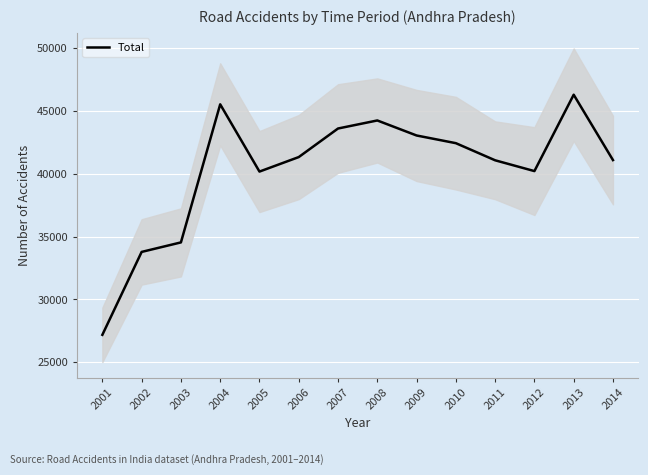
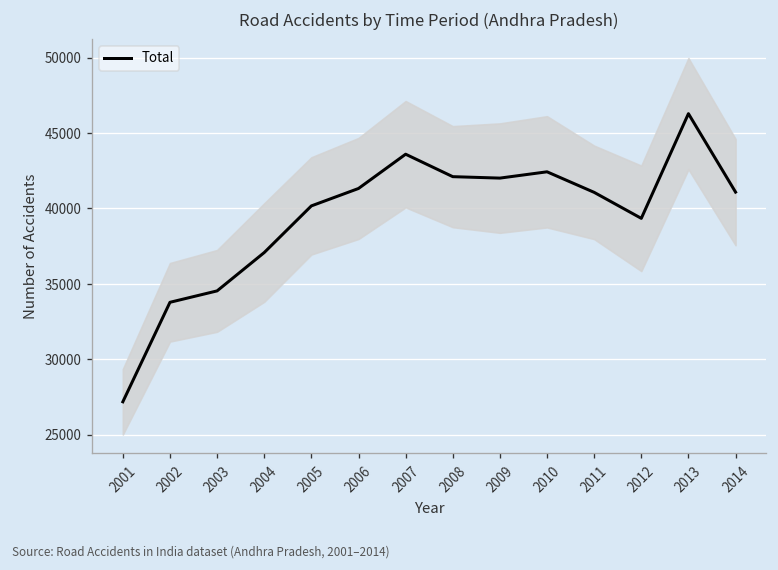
Total, 2004: 45500 -> 37100
Total, 2008: 44200 -> 42100
Total, 2009: 43000 -> 42000
Total, 2012: 40200 -> 39300
